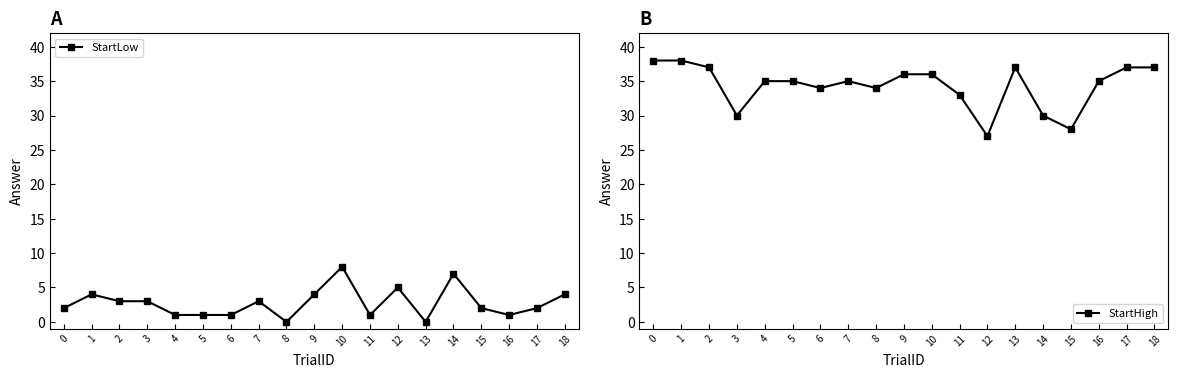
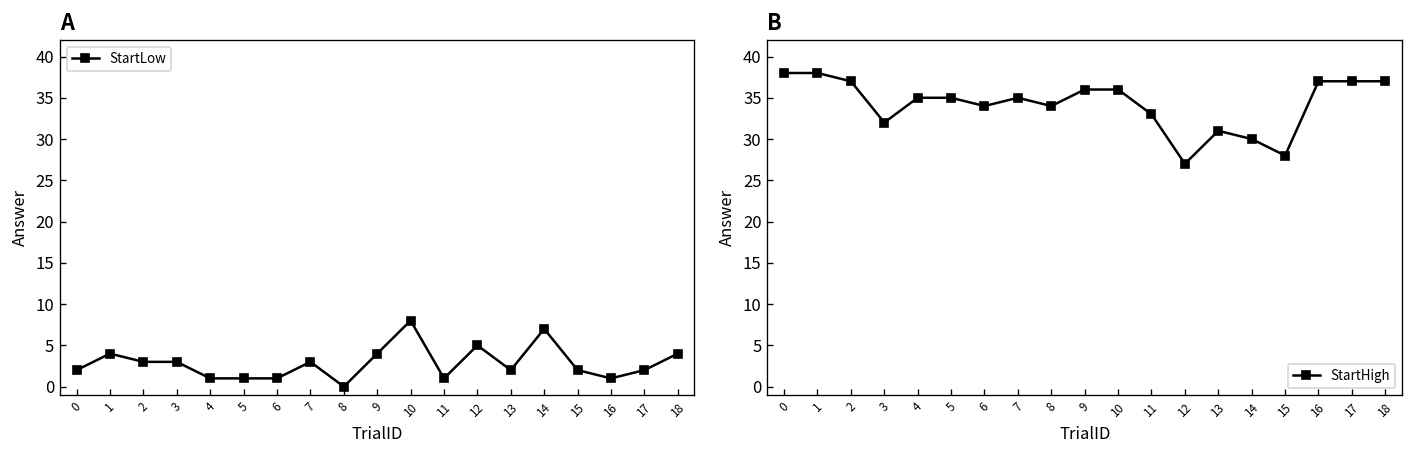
A, 13: 0 -> 2
B, 3: 30 -> 32
B, 13: 37 -> 31
B, 16: 35 -> 37
